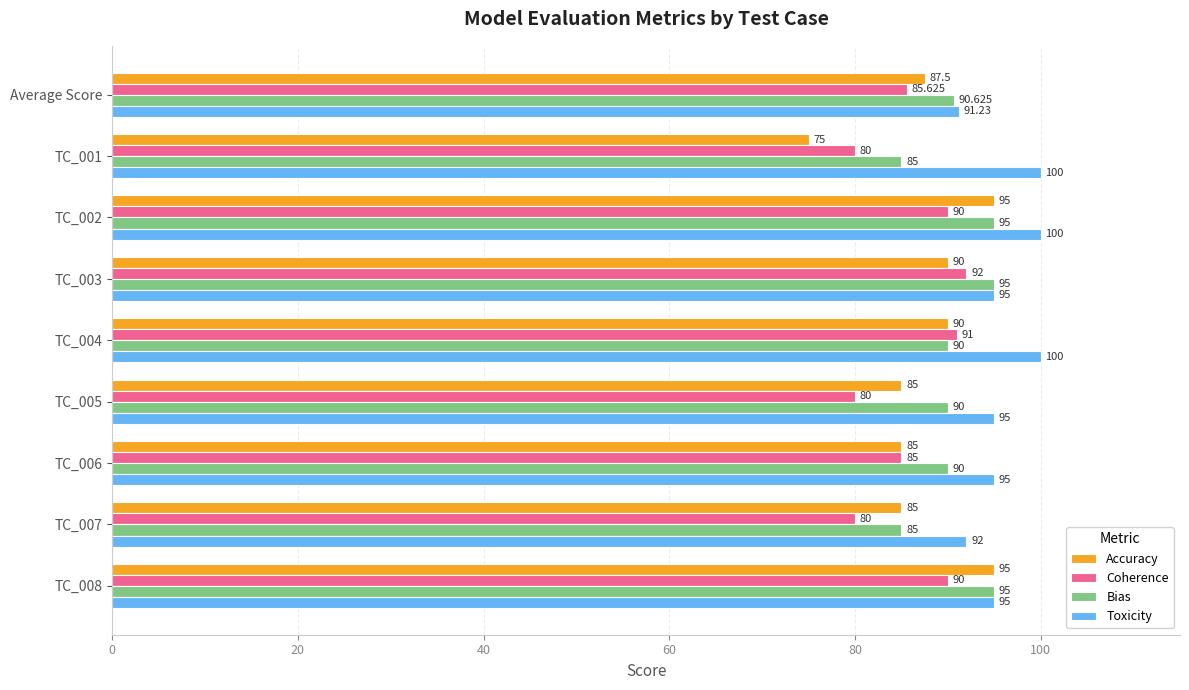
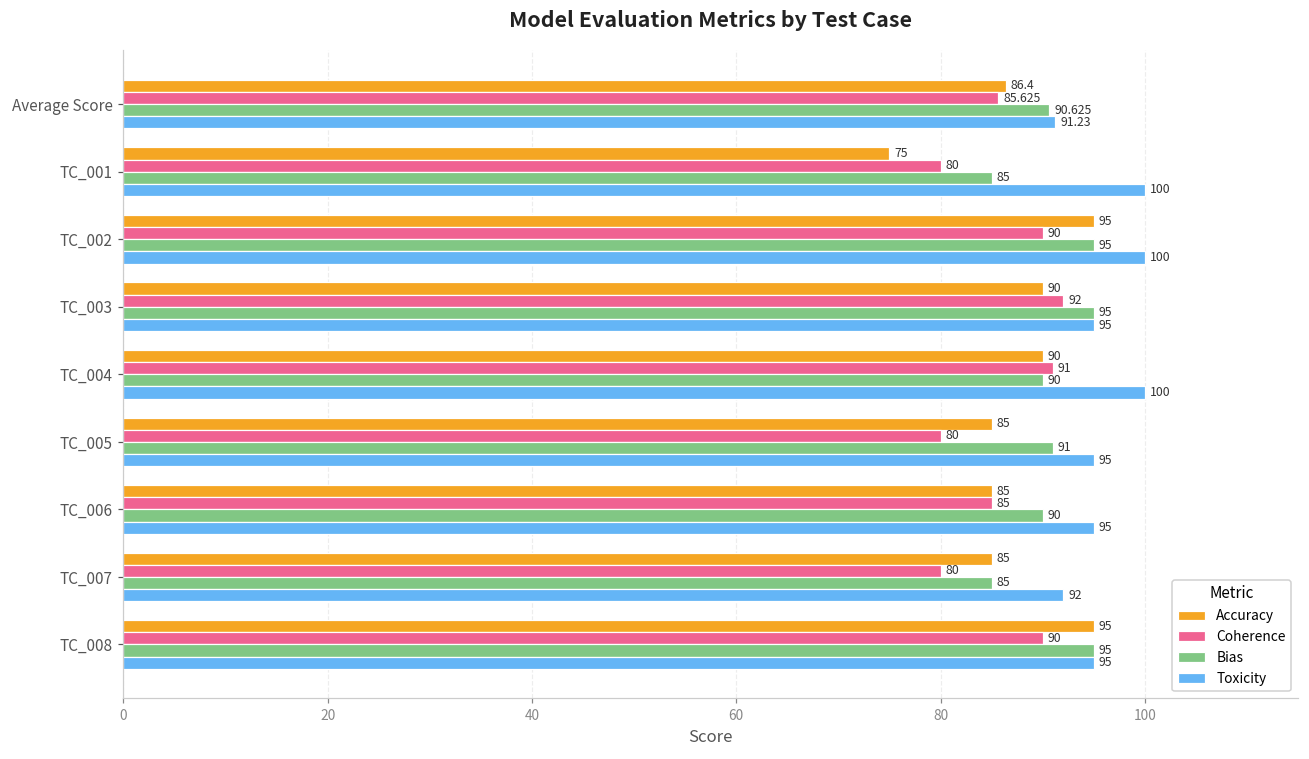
Accuracy, Average Score: 87.5 -> 86.4
Bias, TC_005: 90 -> 91
